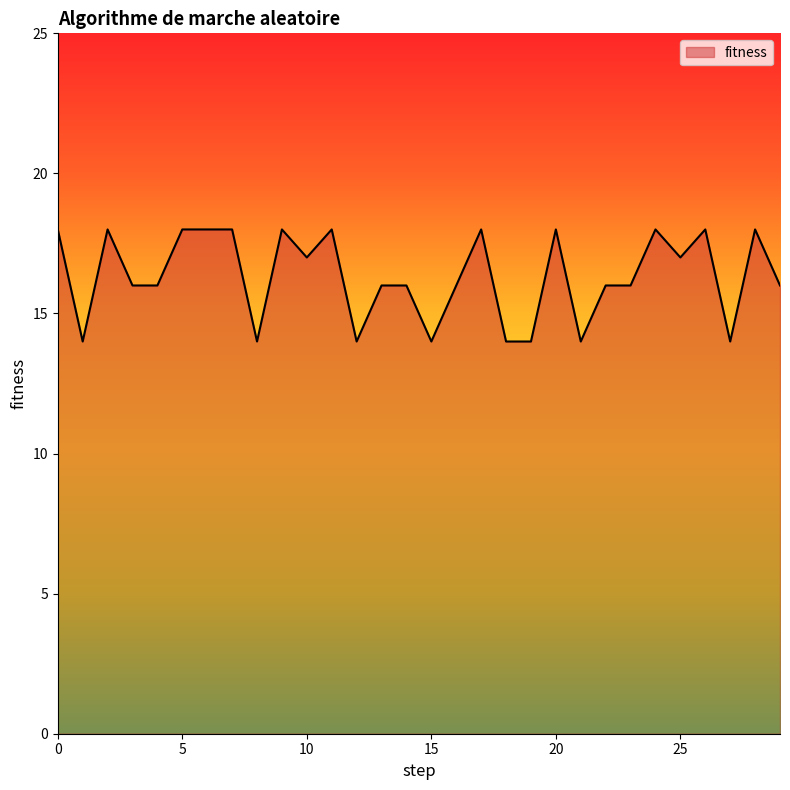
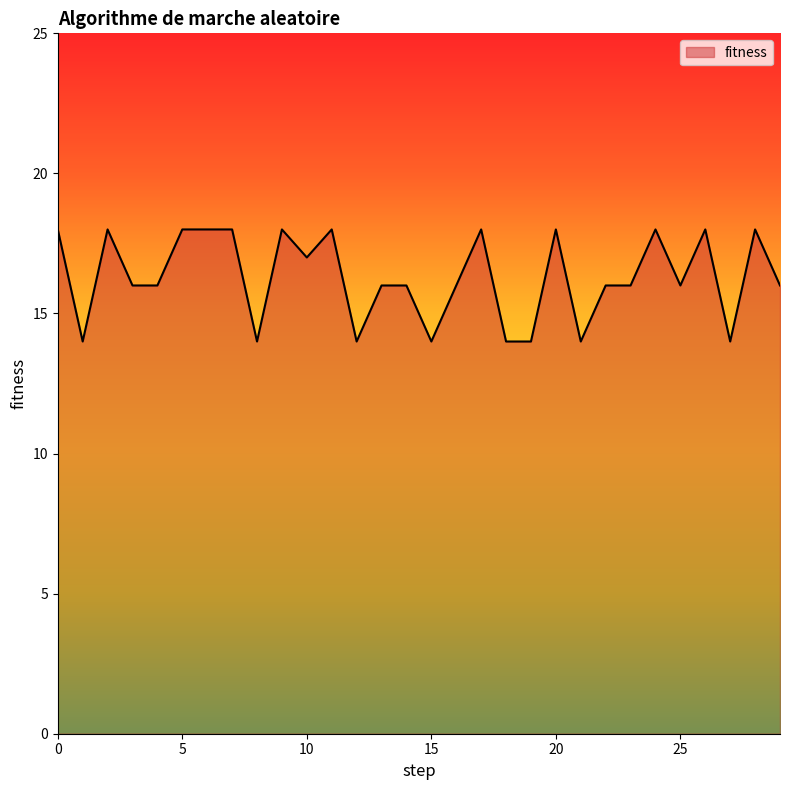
25: 17 -> 16
